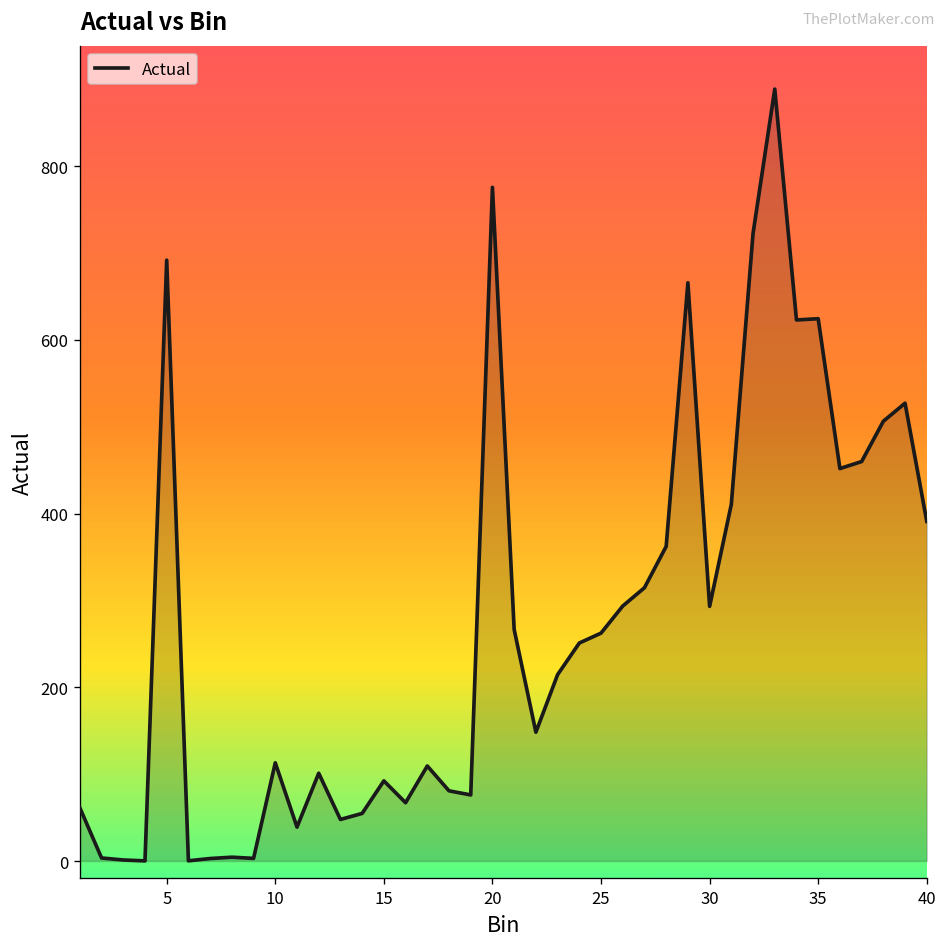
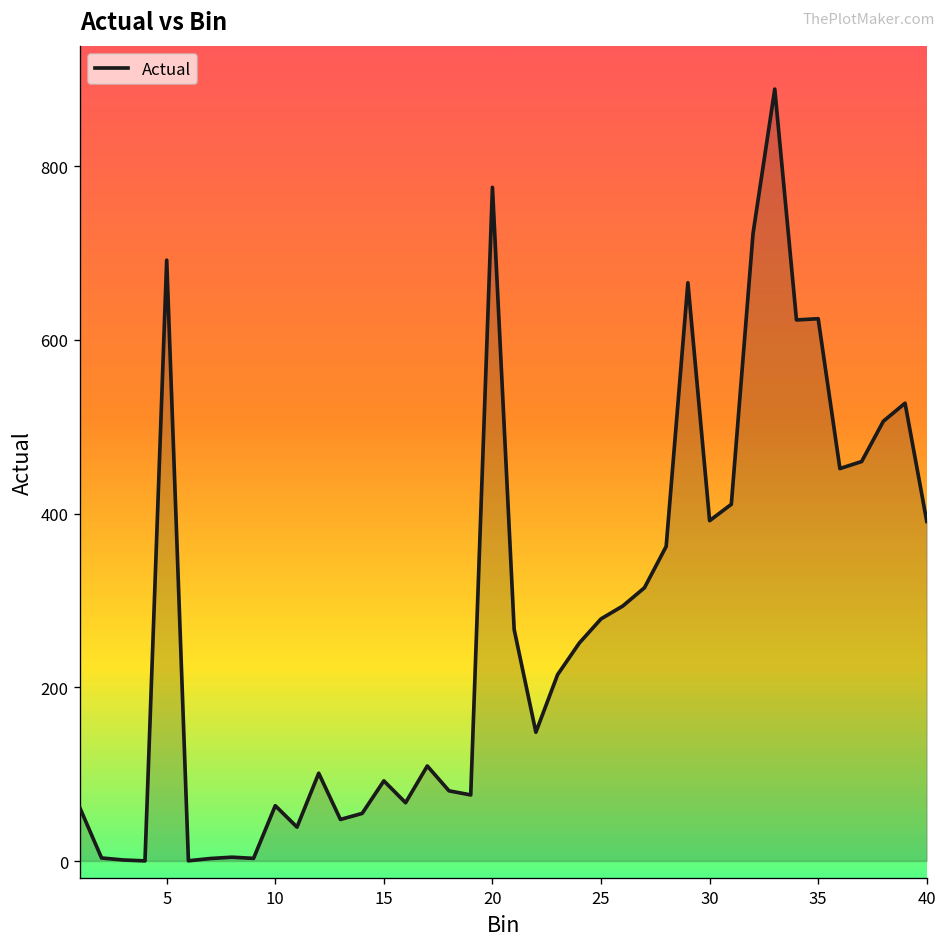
10: 110 -> 60
25: 260 -> 280
30: 290 -> 390
